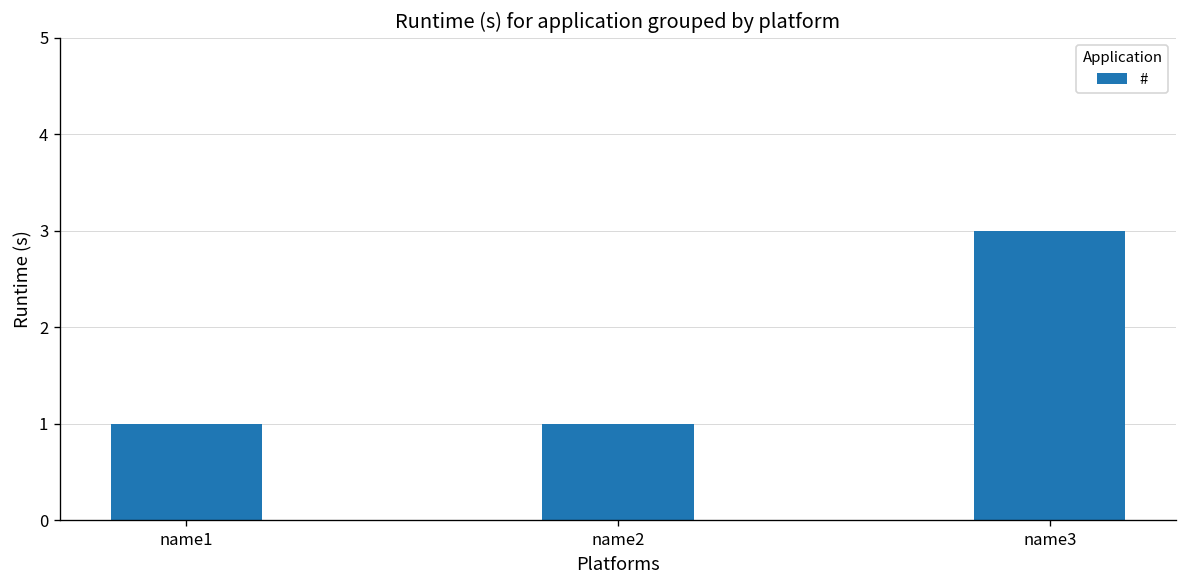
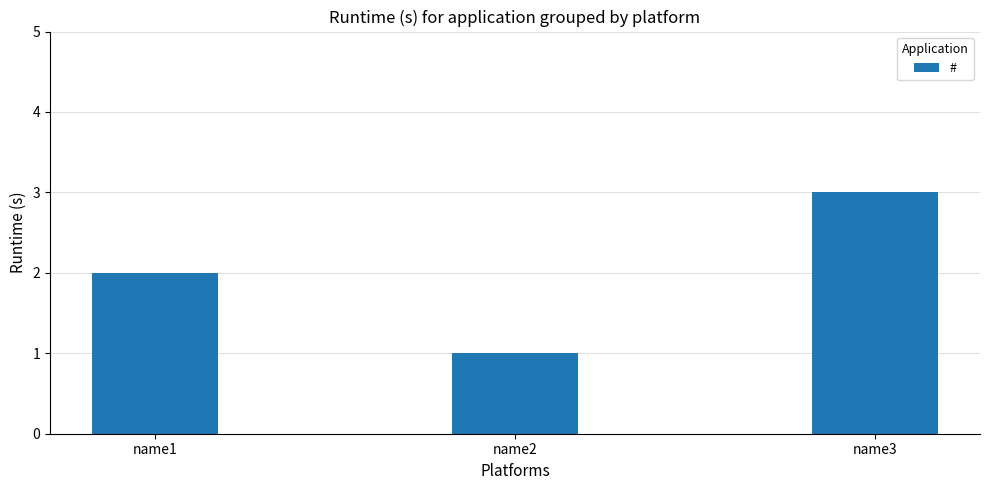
name1: 1 -> 2
